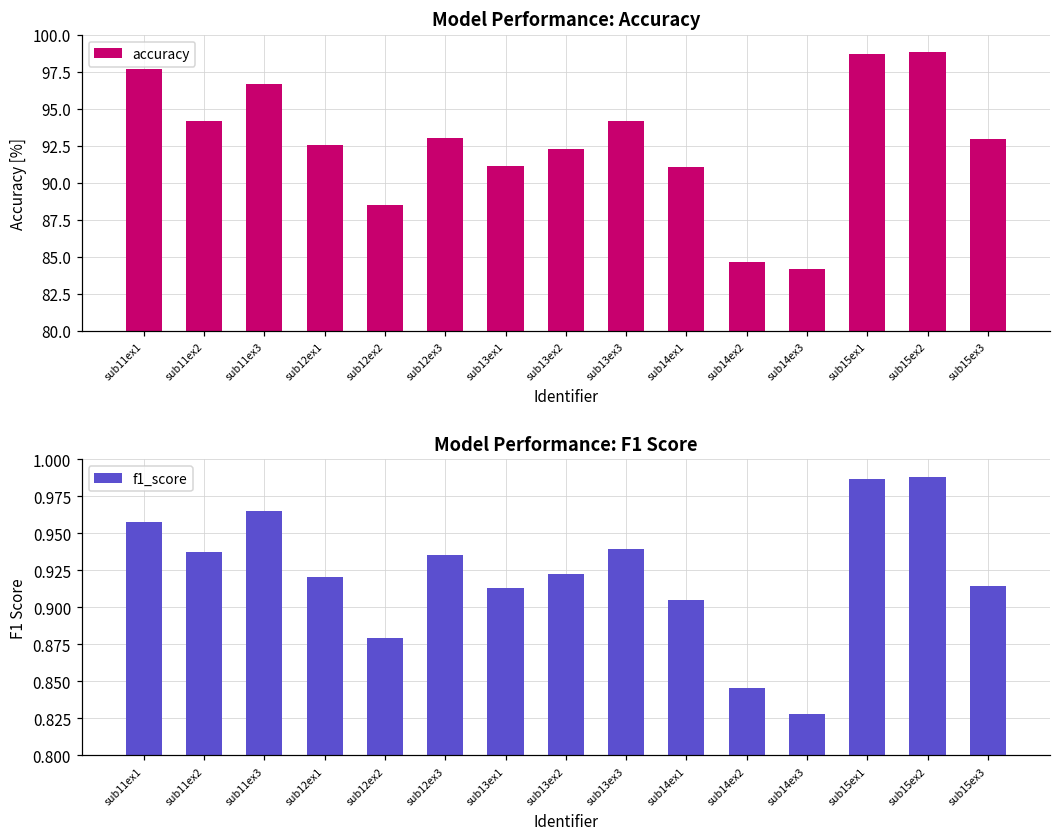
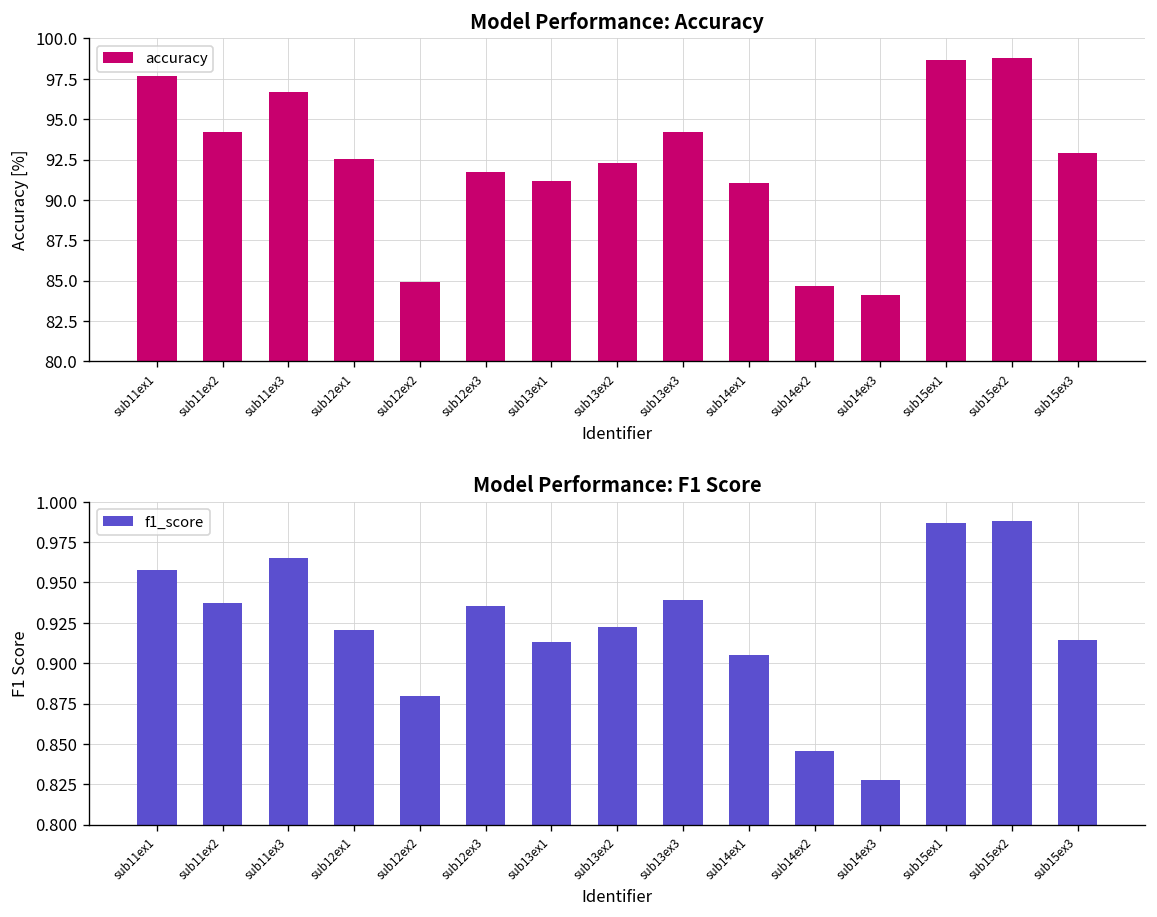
Model Performance: Accuracy, sub12ex2: 88.5 -> 84.9
Model Performance: Accuracy, sub12ex3: 93.0 -> 91.7
